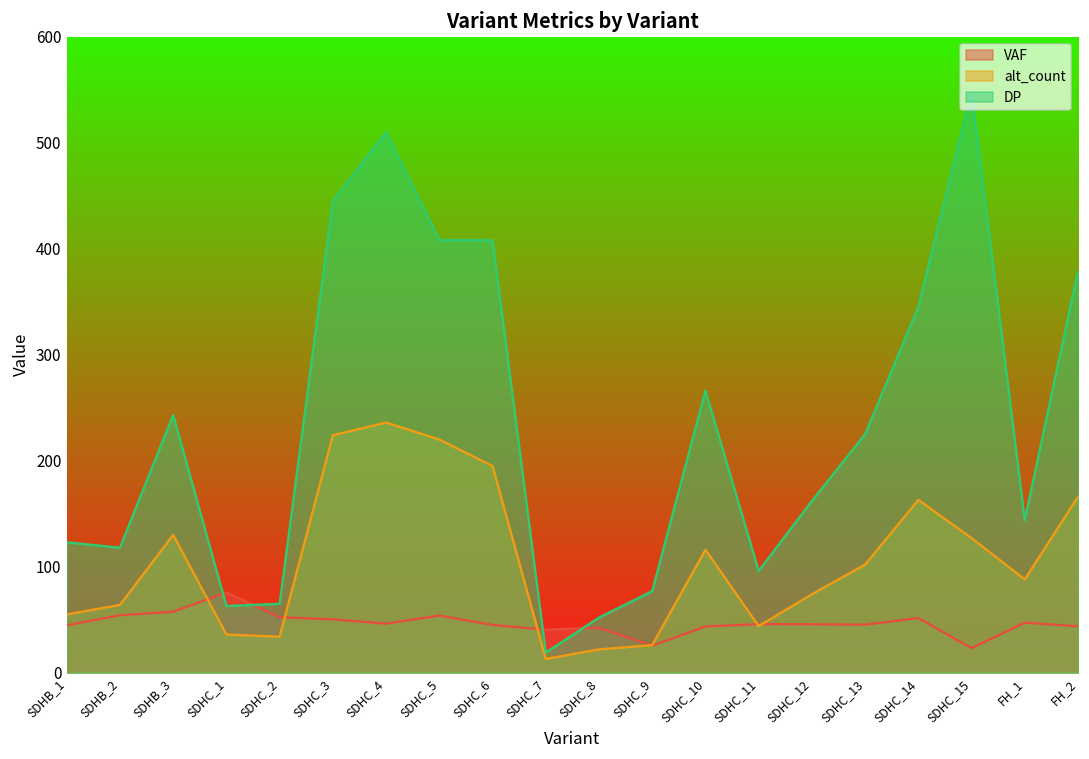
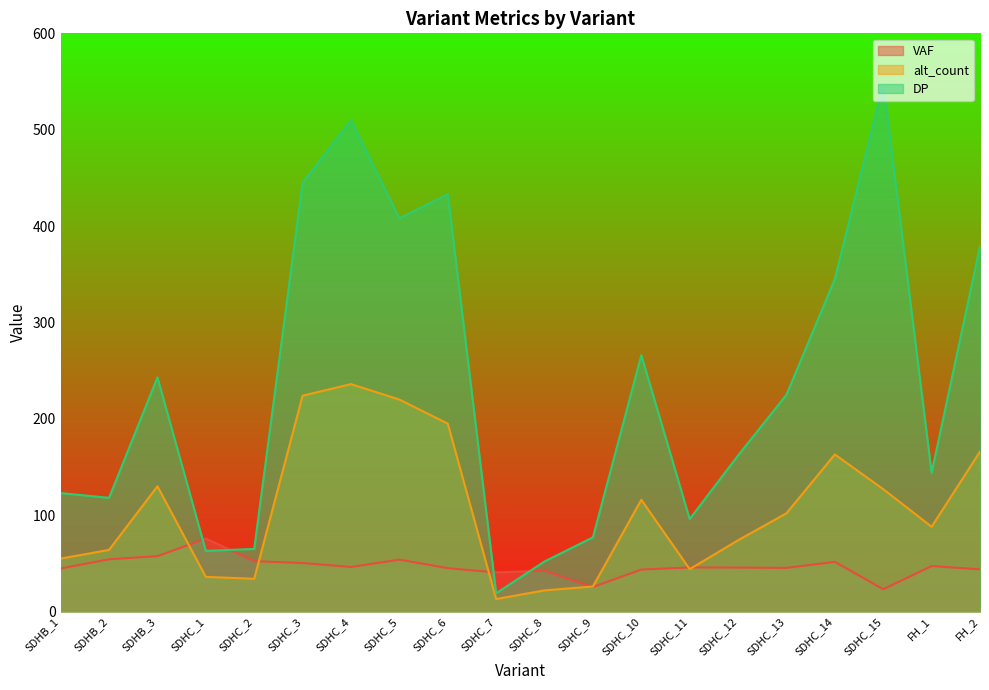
DP, SDHC_6: 410 -> 430
